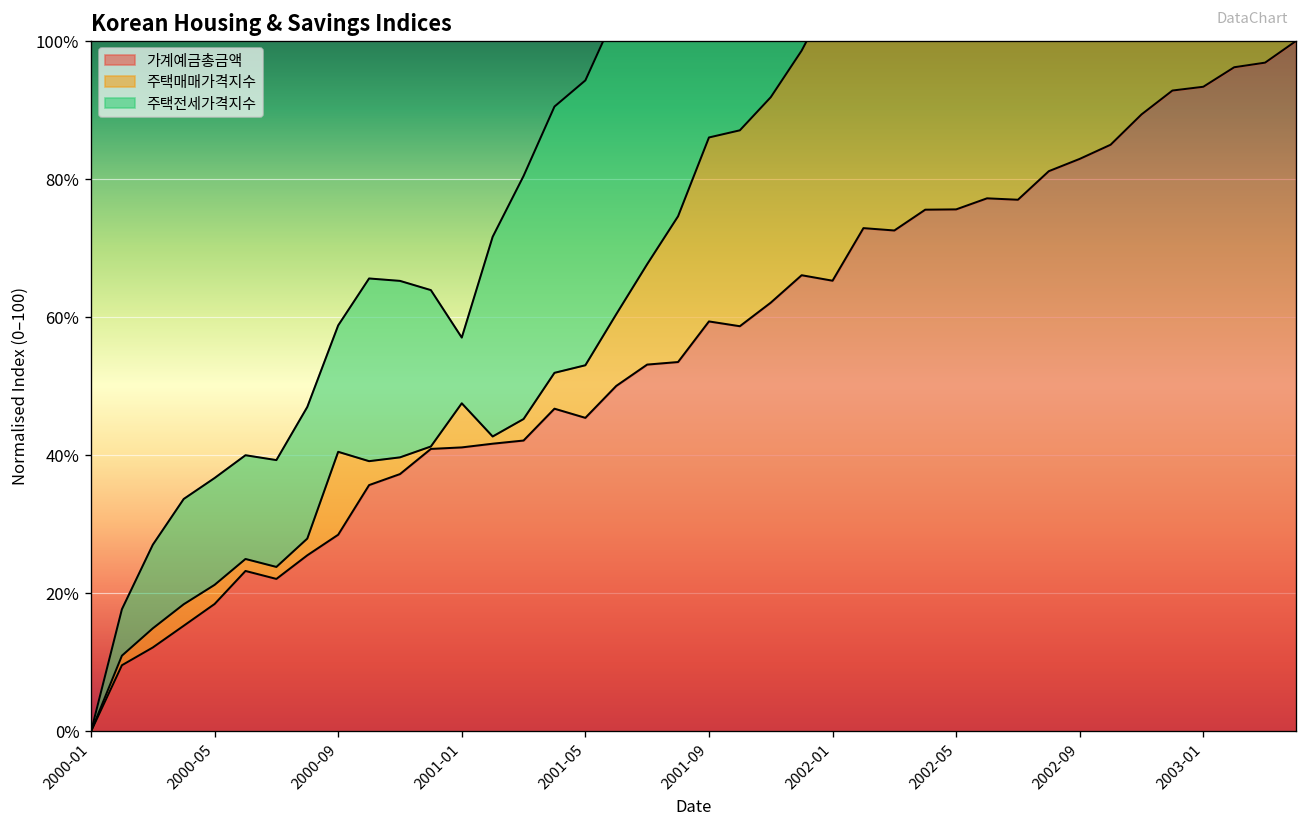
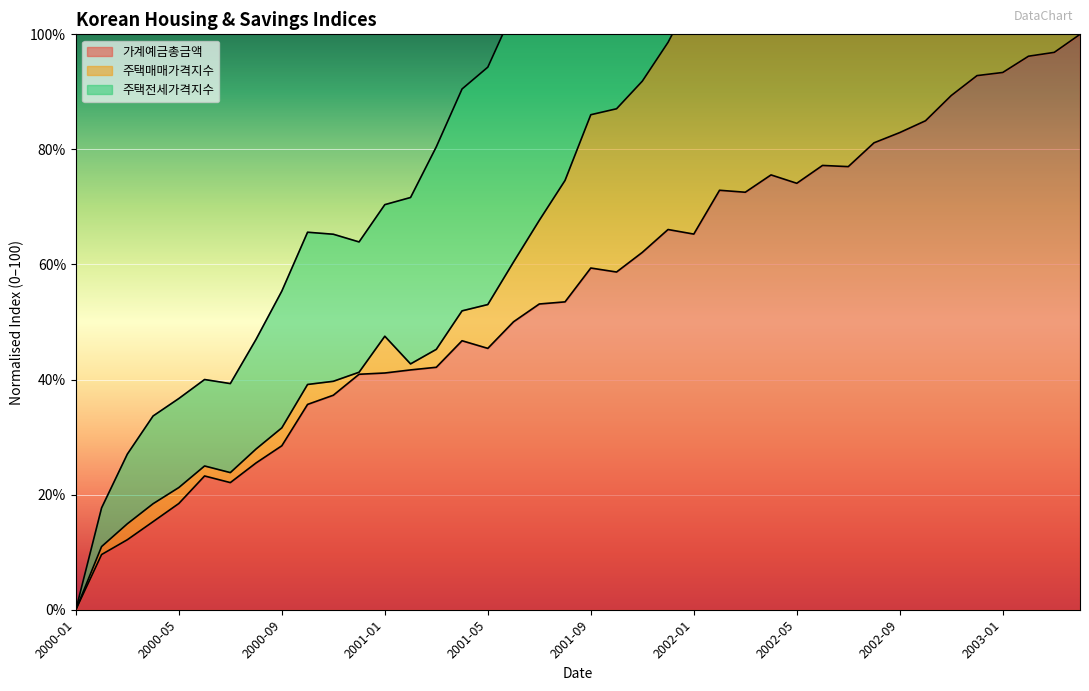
주택매매가격지수, 2000-09: 12% -> 3%
주택전세가격지수, 2000-09: 18% -> 24%
주택전세가격지수, 2001-01: 10% -> 23%
가계예금총금액, 2002-05: 76% -> 74%
